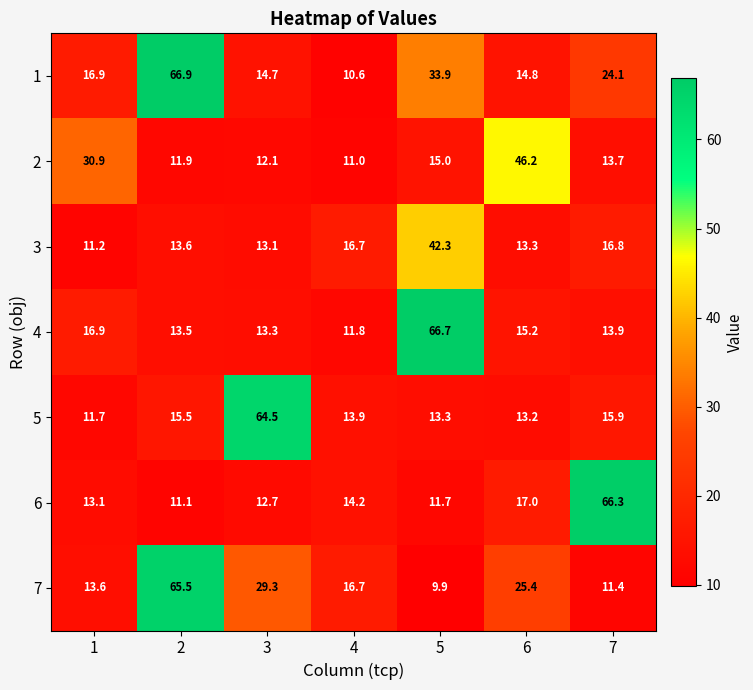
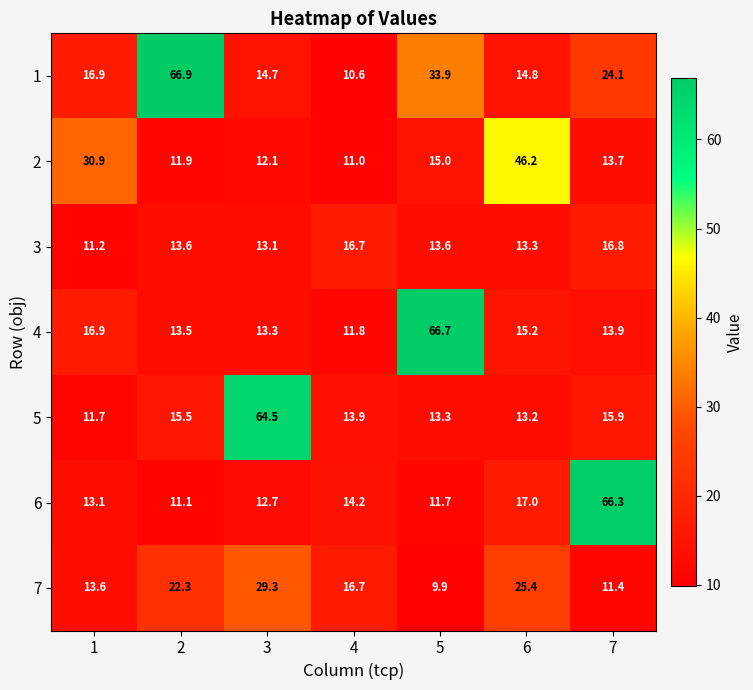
3, 5: 42.3 -> 13.6
7, 2: 65.5 -> 22.3
